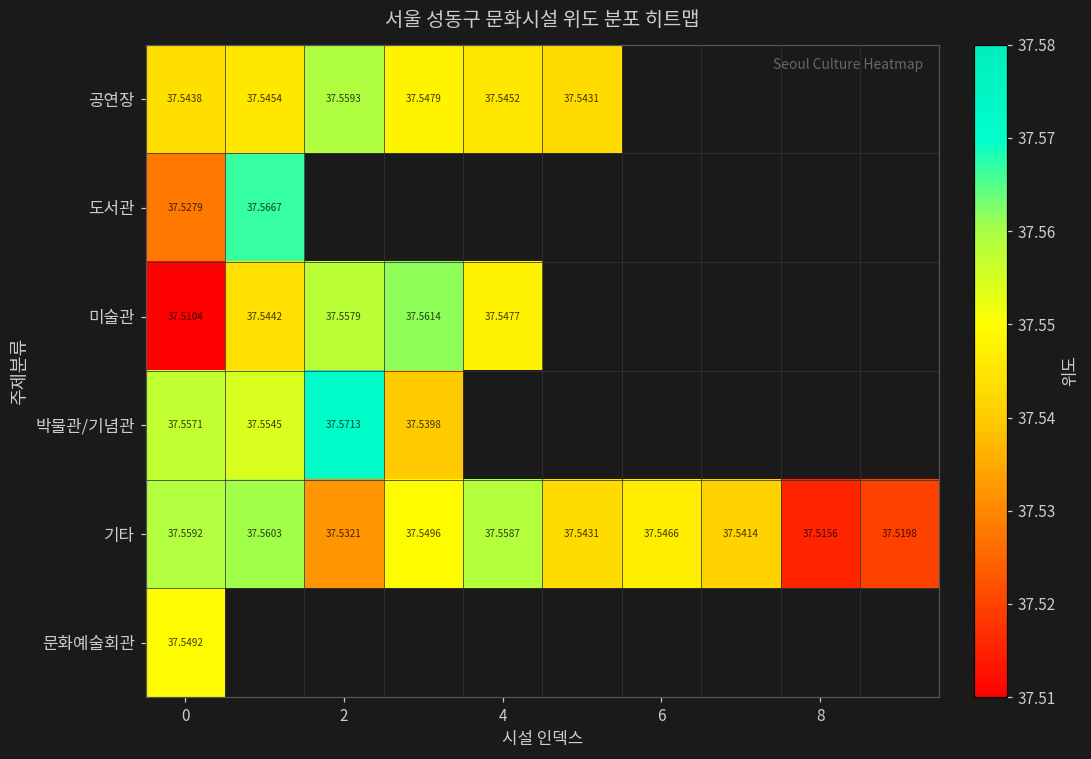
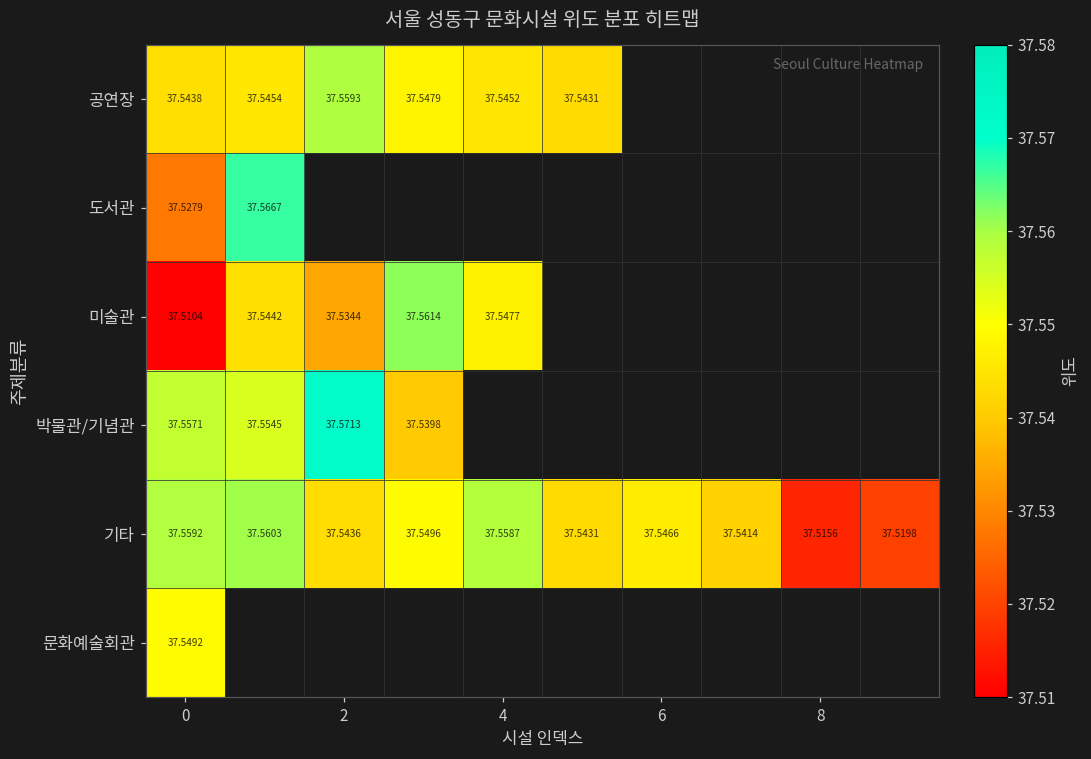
미술관, 2: 37.5579 -> 37.5344
기타, 2: 37.5321 -> 37.5436
